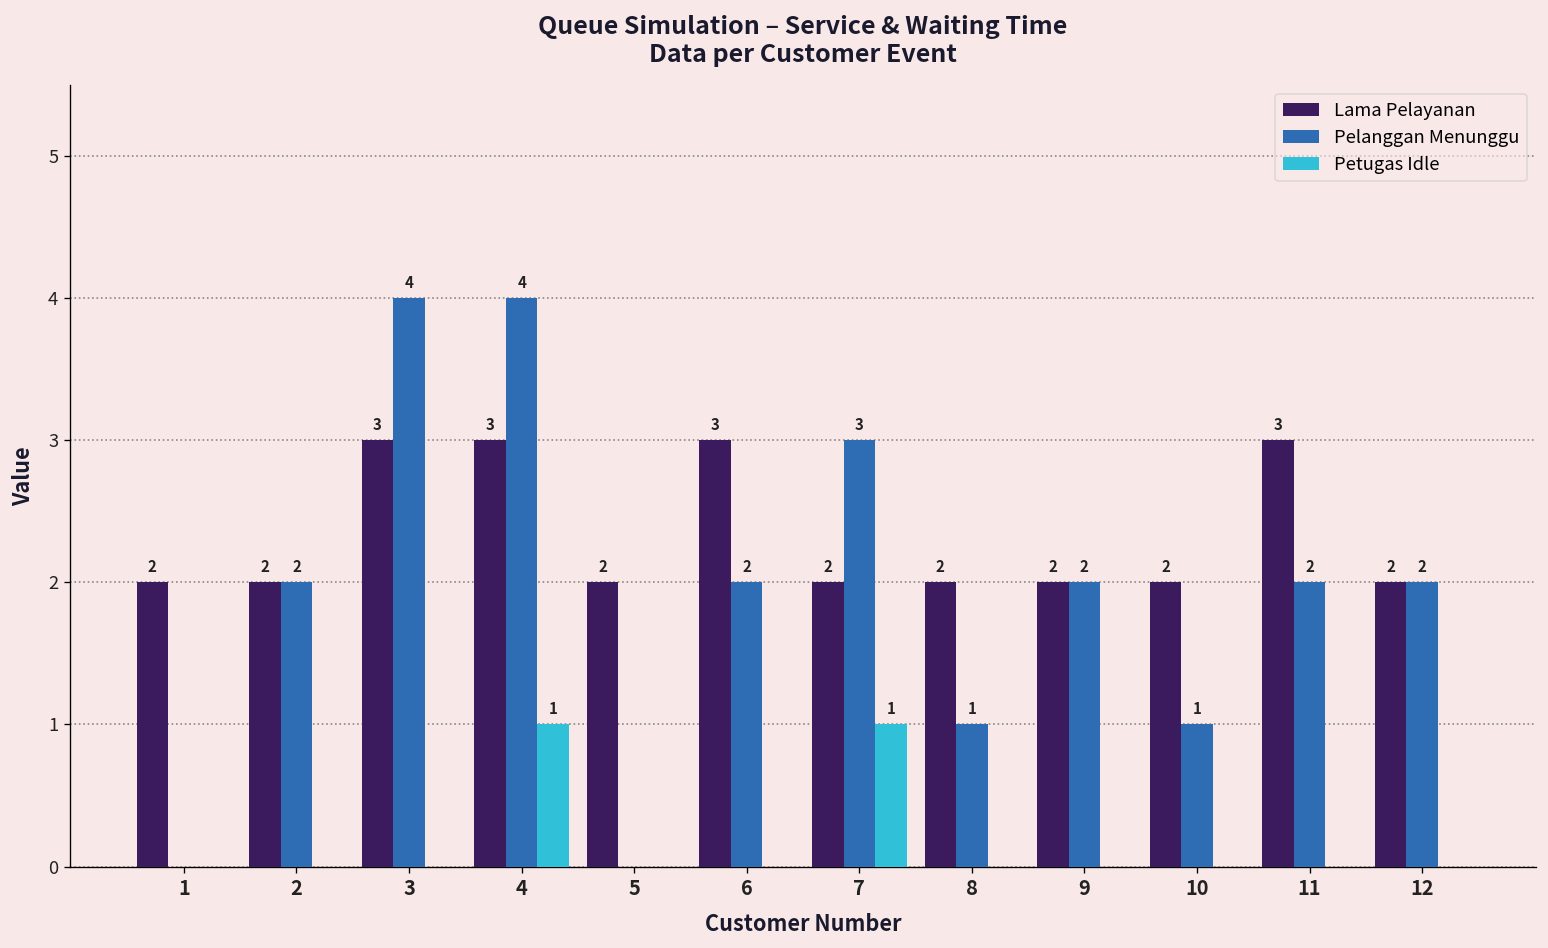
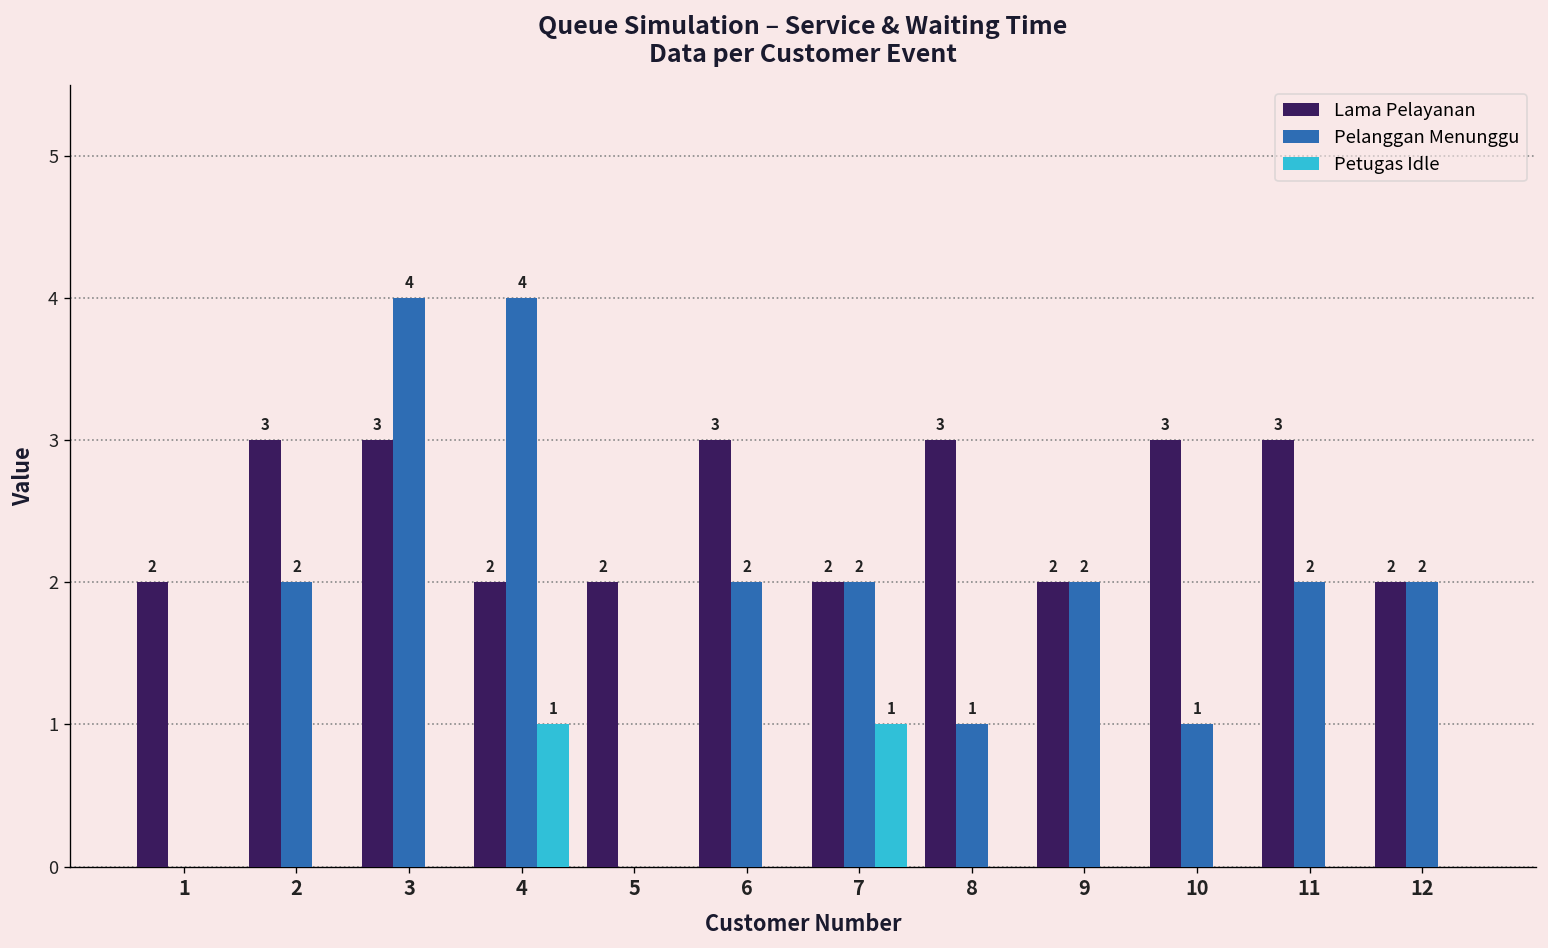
Lama Pelayanan, 2: 2 -> 3
Lama Pelayanan, 4: 3 -> 2
Pelanggan Menunggu, 7: 3 -> 2
Lama Pelayanan, 8: 2 -> 3
Lama Pelayanan, 10: 2 -> 3
